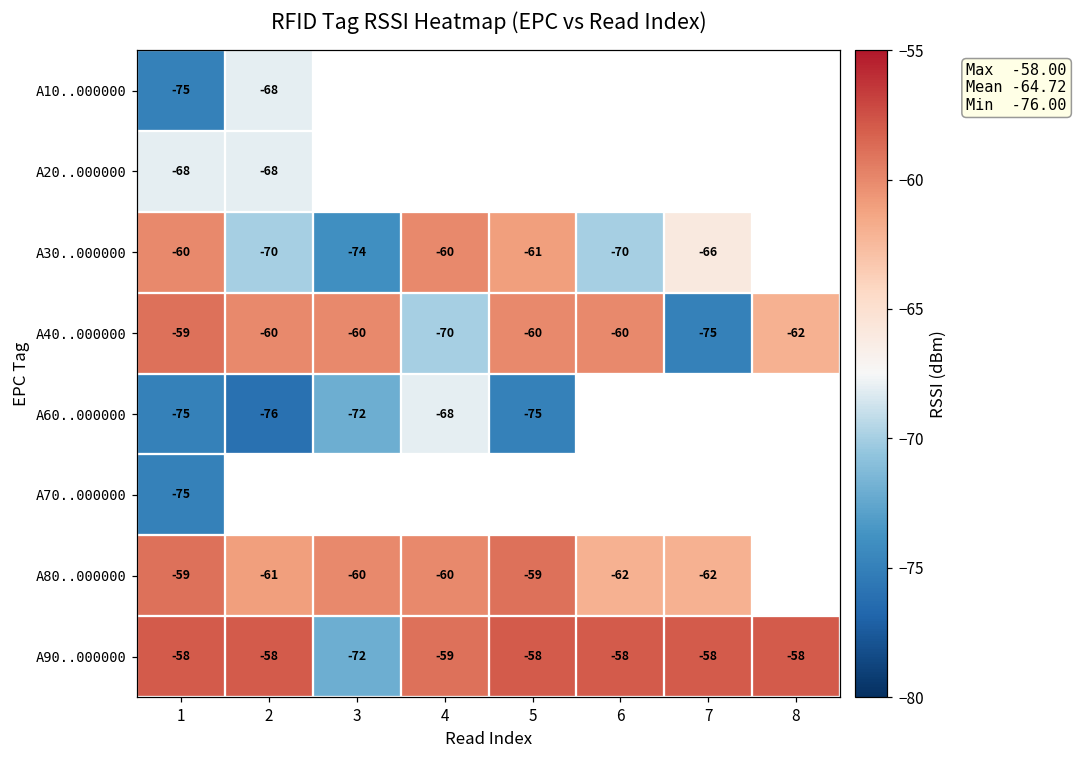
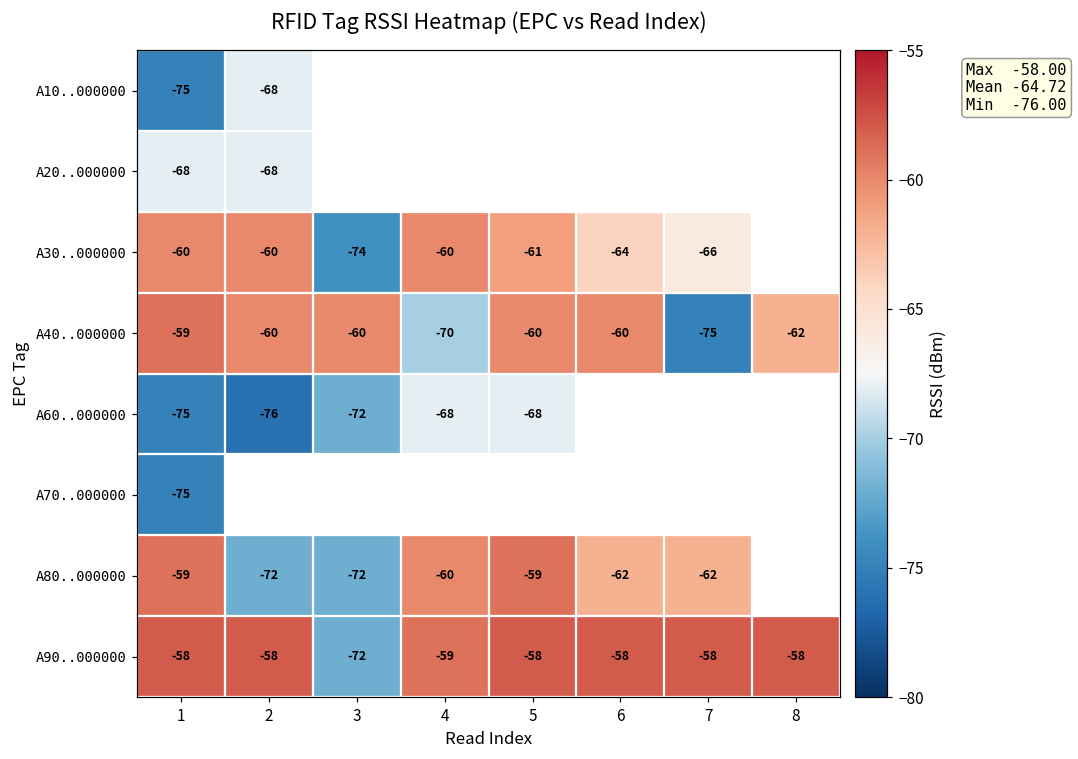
A30..000000, 2: -70 -> -60
A30..000000, 6: -70 -> -64
A60..000000, 5: -75 -> -68
A80..000000, 2: -61 -> -72
A80..000000, 3: -60 -> -72
